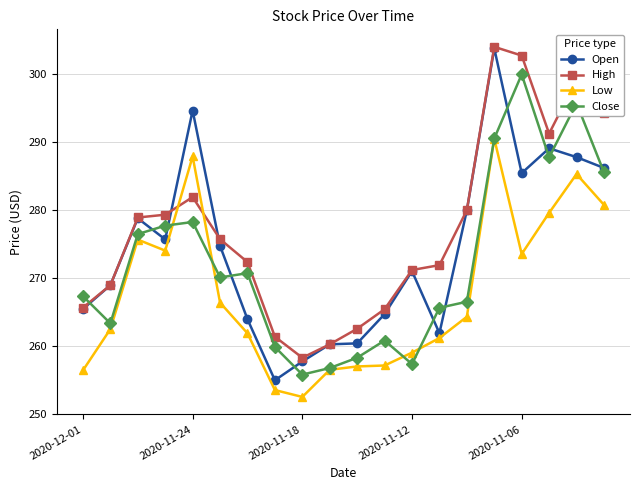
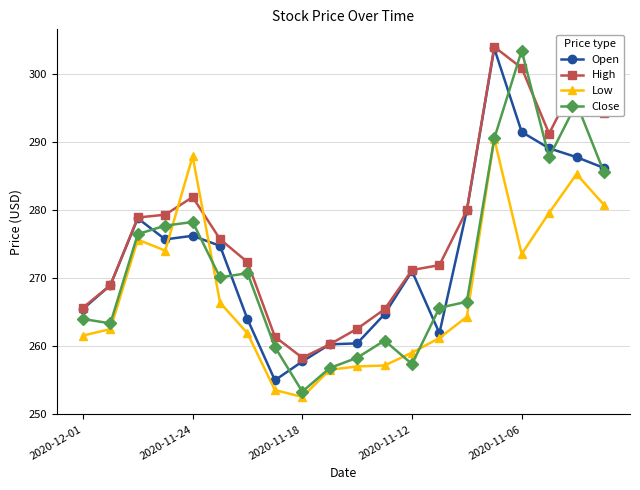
Low, 2020-12-01: 256 -> 262
Close, 2020-12-01: 267 -> 264
Open, 2020-11-24: 295 -> 276
Close, 2020-11-18: 256 -> 253
Open, 2020-11-06: 285 -> 291
High, 2020-11-06: 303 -> 301
Close, 2020-11-06: 300 -> 303
